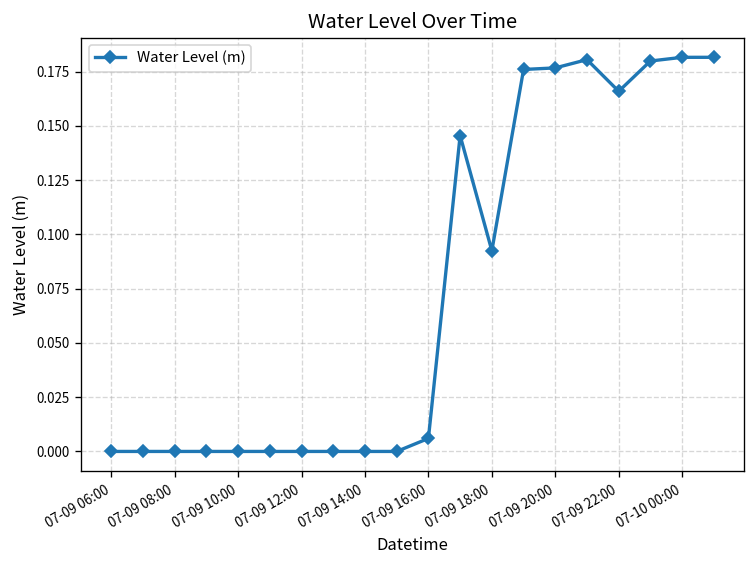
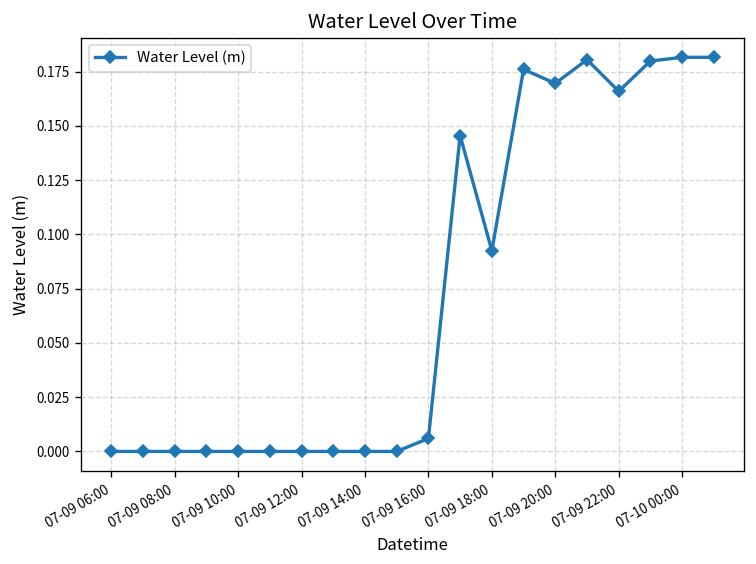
07-09 20:00: 0.177 -> 0.170
